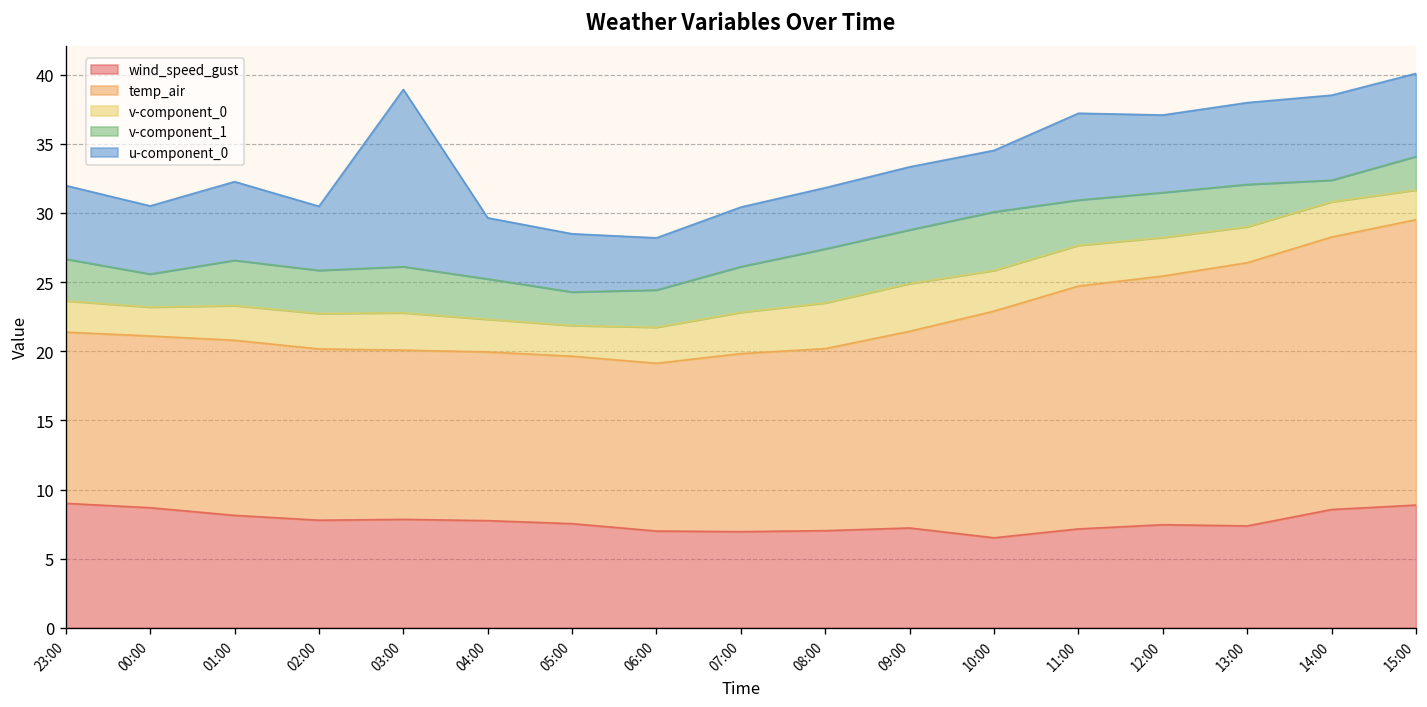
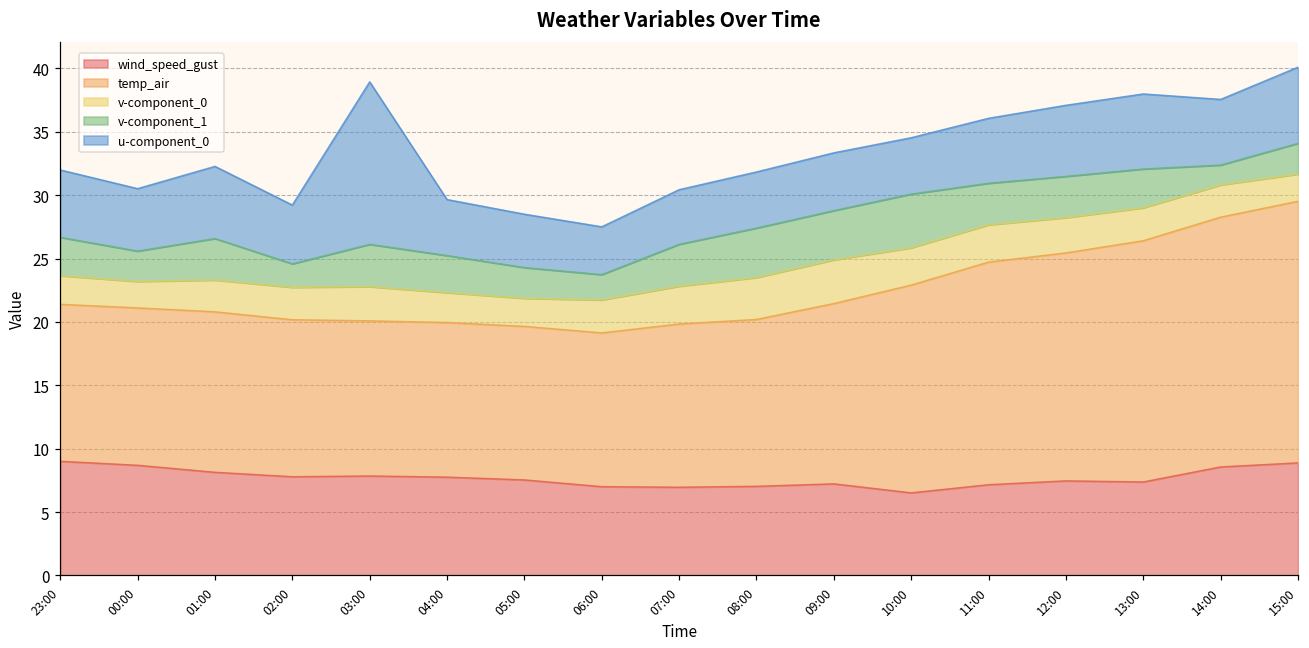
v-component_1, 02:00: 3.1 -> 1.9
v-component_1, 06:00: 2.7 -> 2.0
u-component_0, 11:00: 6.3 -> 5.1
u-component_0, 14:00: 6.1 -> 5.2
